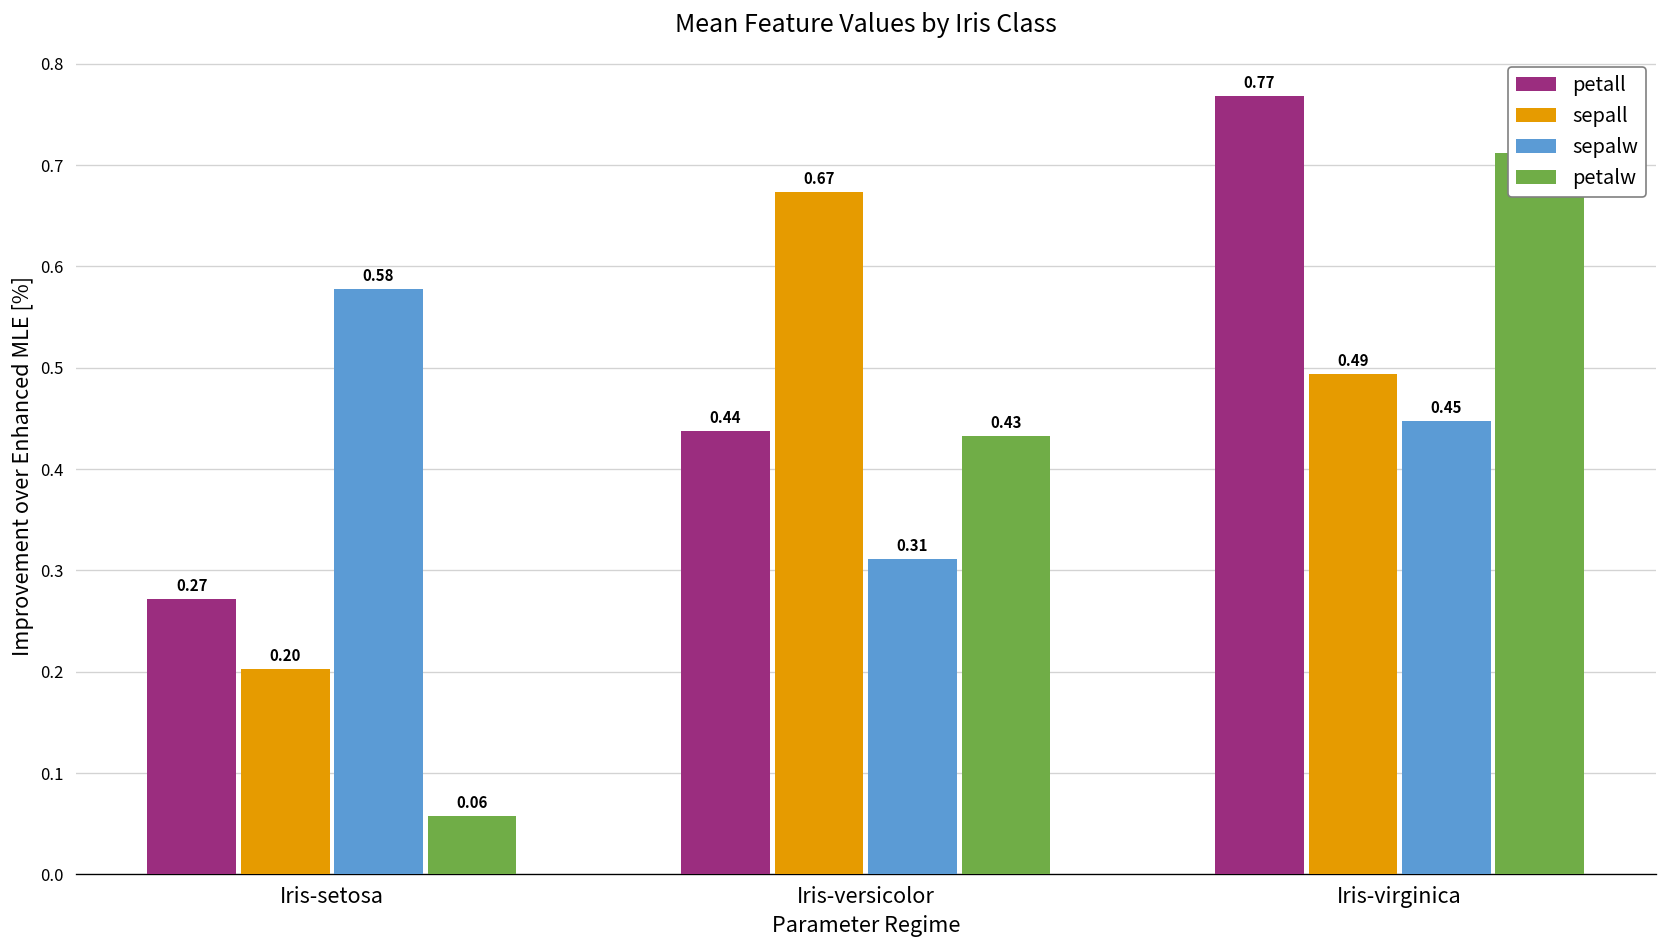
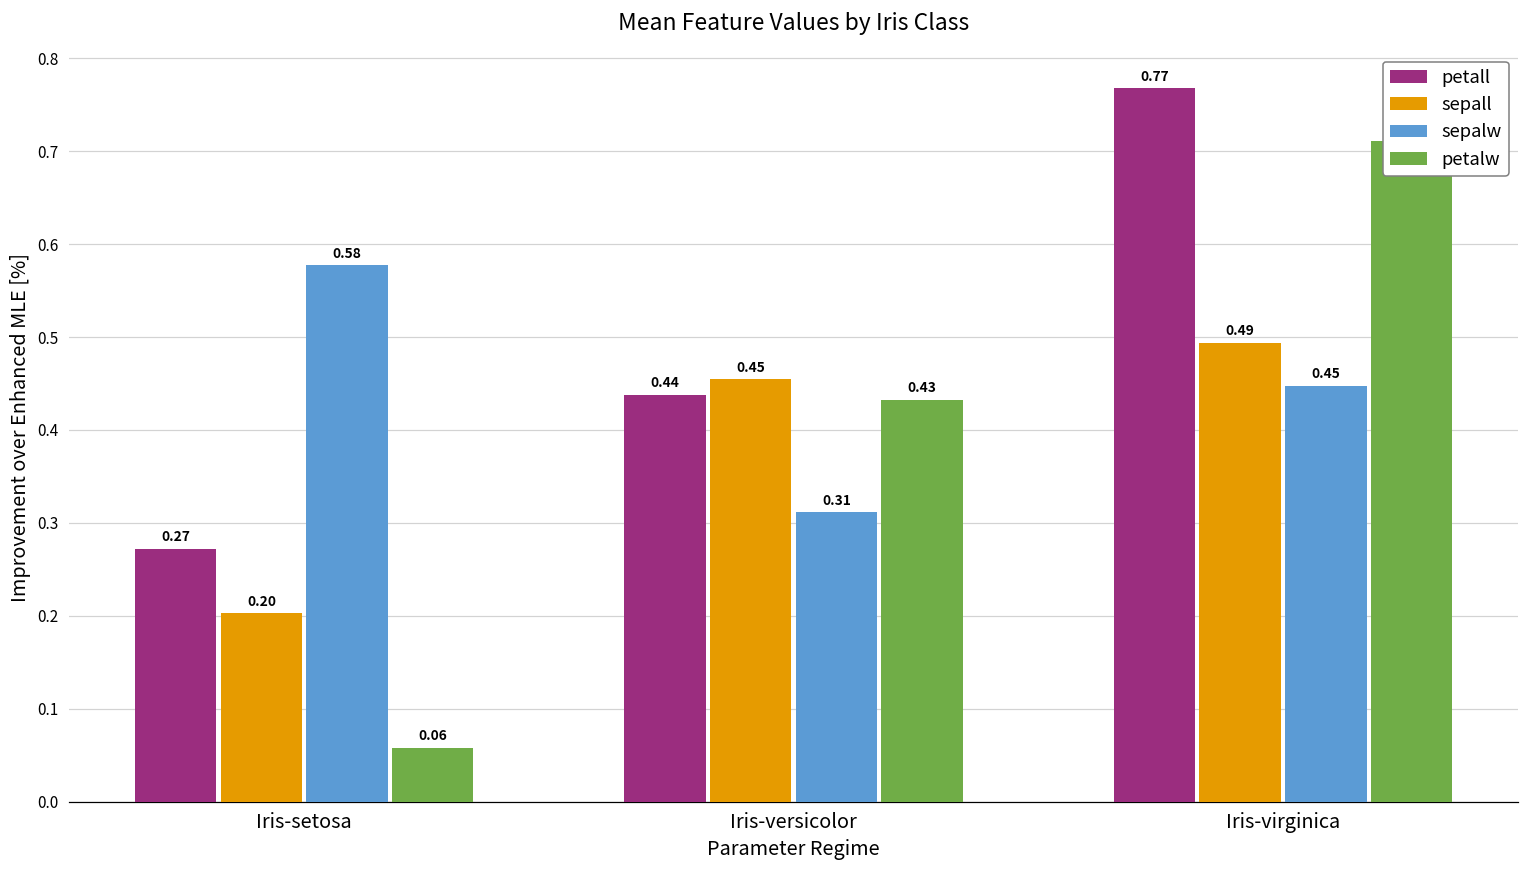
sepall, Iris-versicolor: 0.67 -> 0.45
